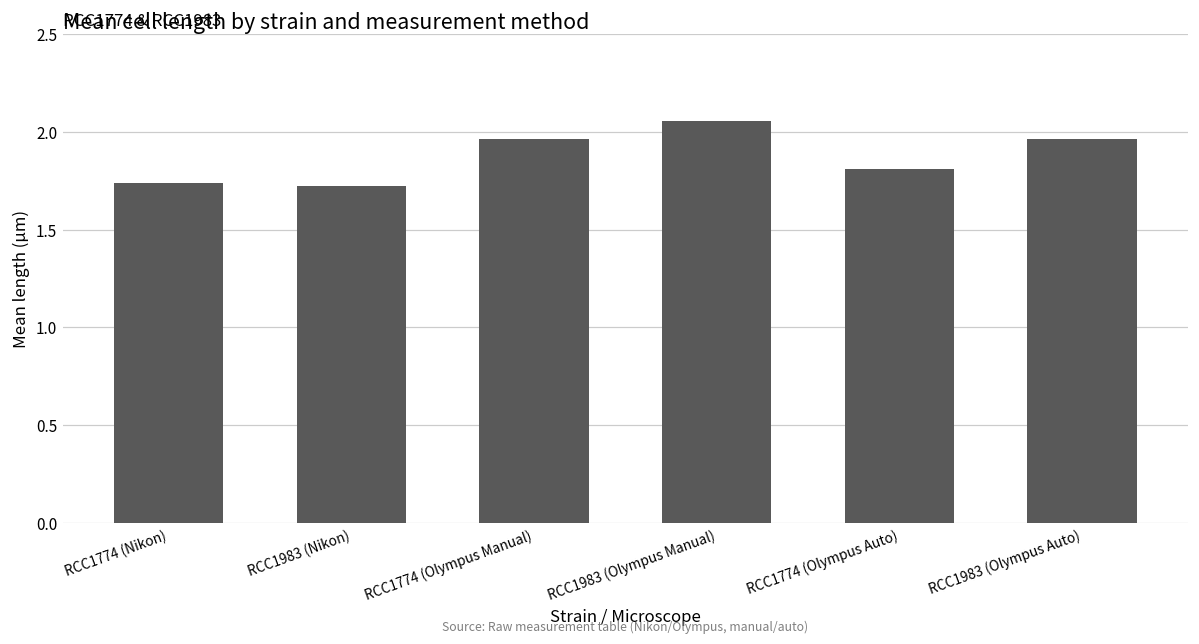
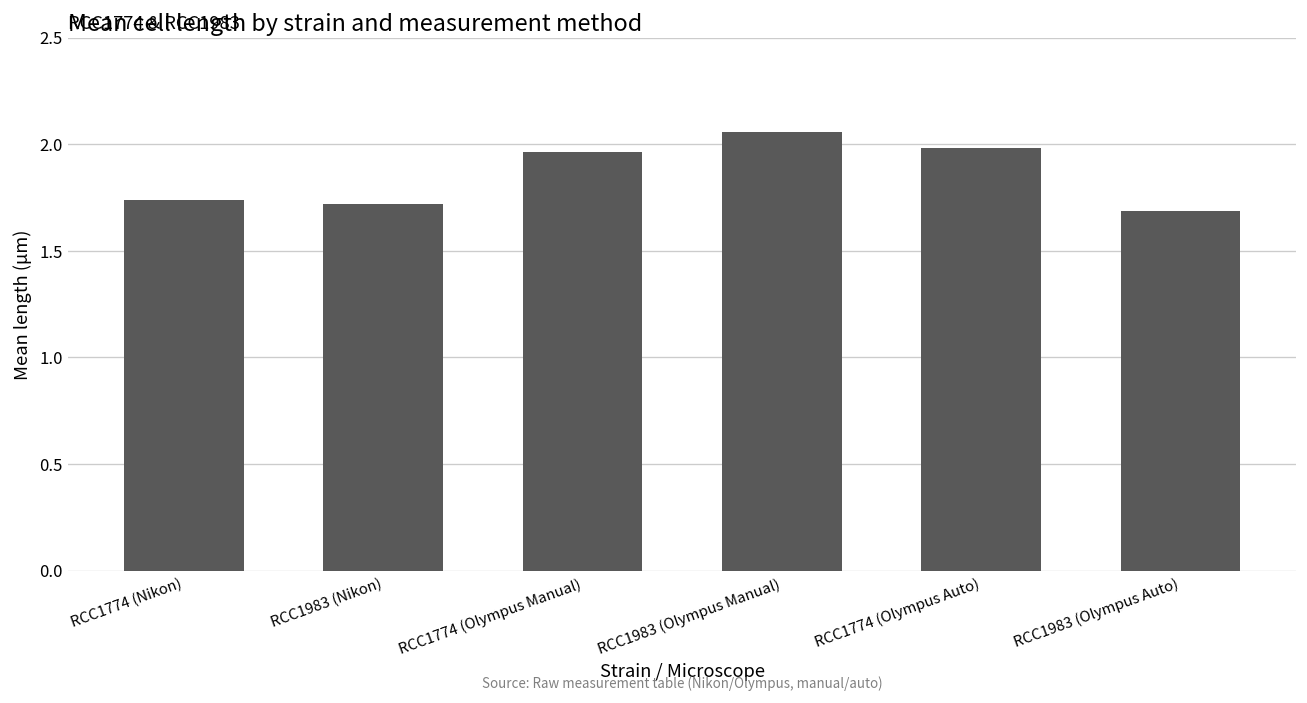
RCC1774 (Olympus Auto): 1.81 -> 1.98
RCC1983 (Olympus Auto): 1.97 -> 1.69
